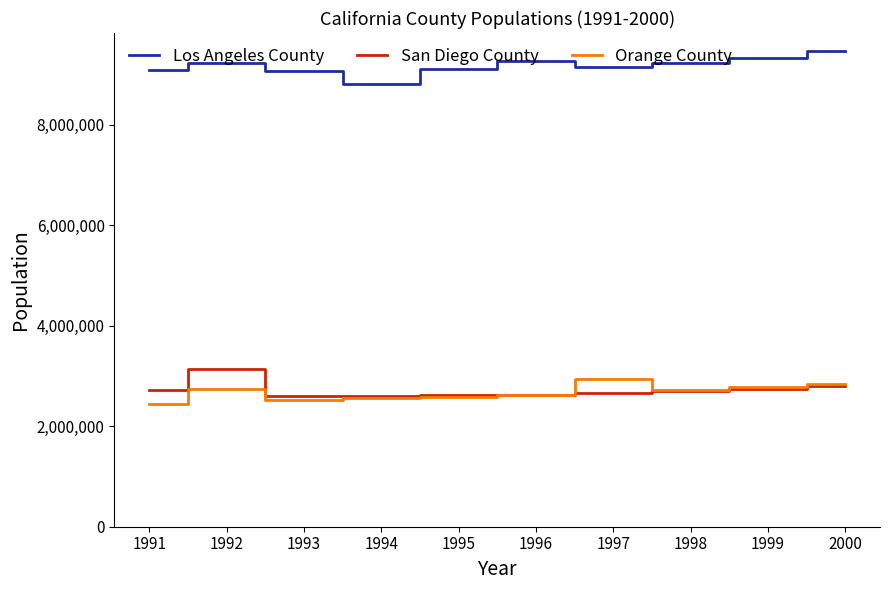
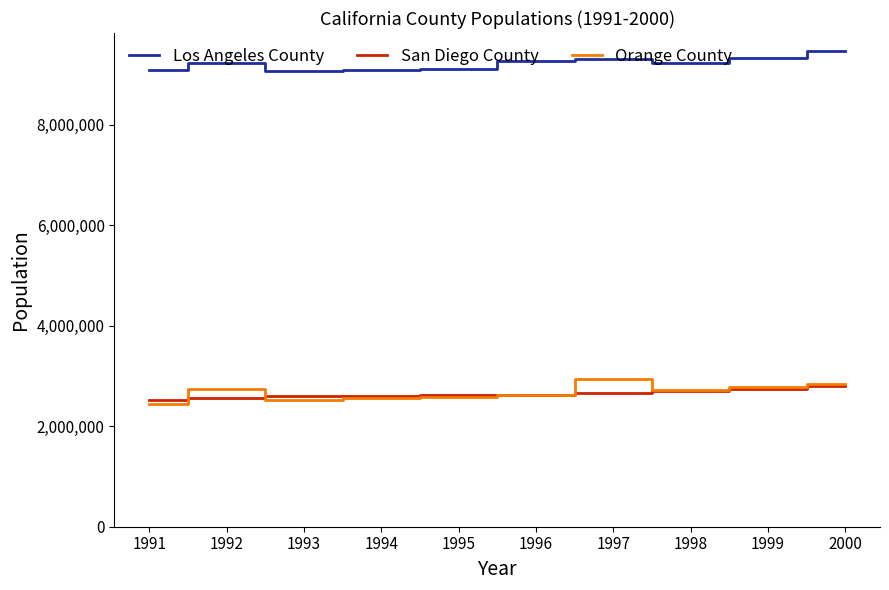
San Diego County, 1991: 2,700,000 -> 2,500,000
San Diego County, 1992: 3,100,000 -> 2,600,000
Los Angeles County, 1994: 8,800,000 -> 9,100,000
Los Angeles County, 1997: 9,100,000 -> 9,300,000
